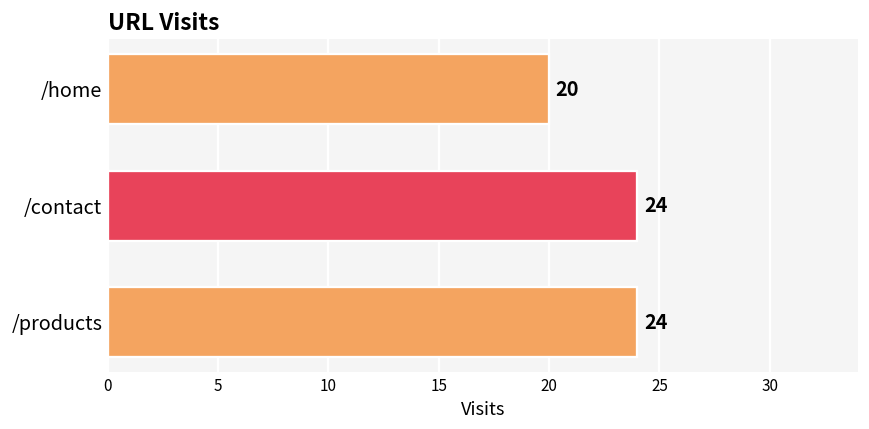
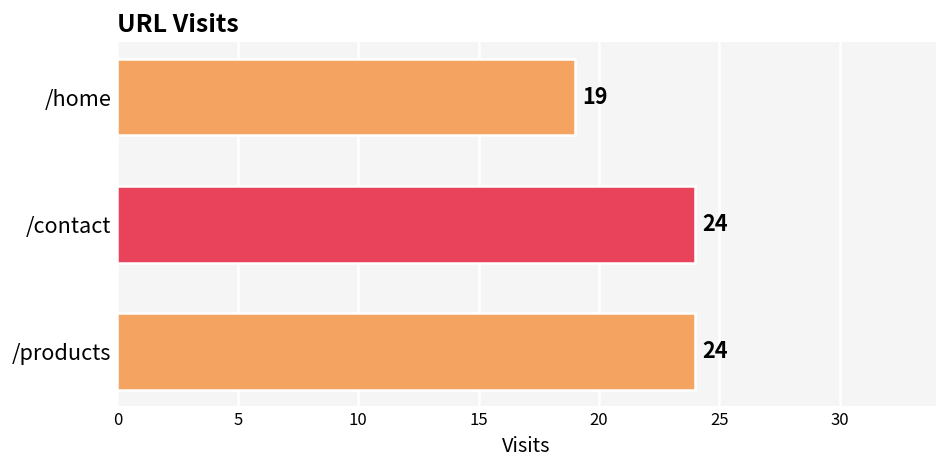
/home: 20 -> 19
